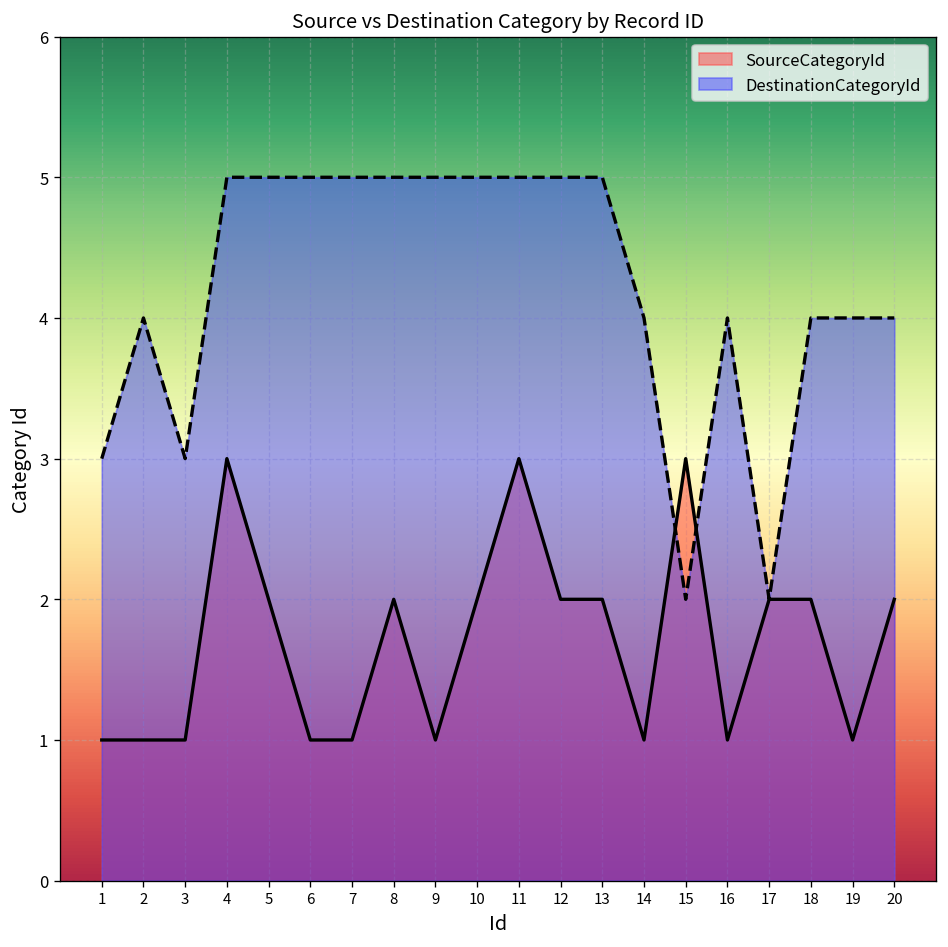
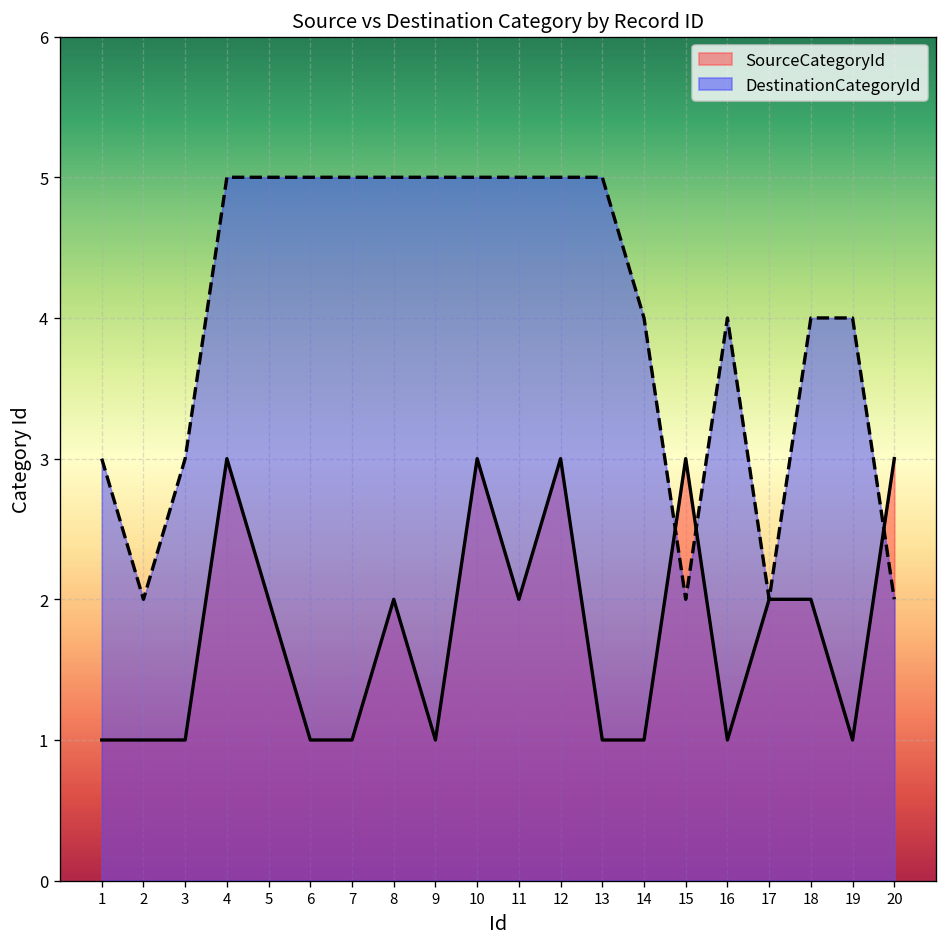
DestinationCategoryId, 2: 4 -> 2
SourceCategoryId, 10: 2 -> 3
SourceCategoryId, 11: 3 -> 2
SourceCategoryId, 12: 2 -> 3
SourceCategoryId, 13: 2 -> 1
SourceCategoryId, 20: 2 -> 3
DestinationCategoryId, 20: 4 -> 2
